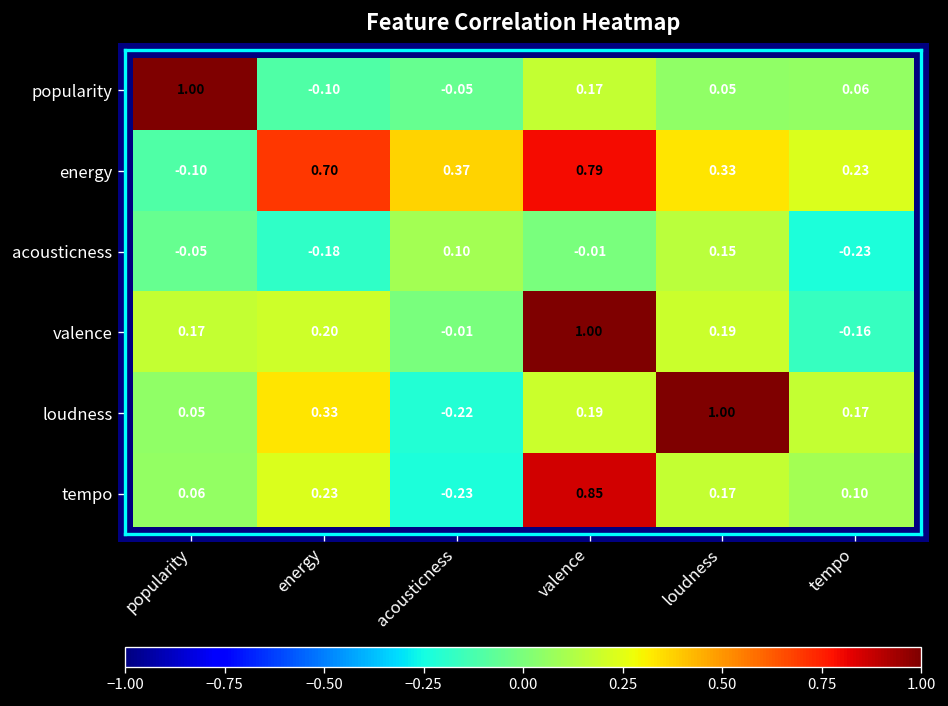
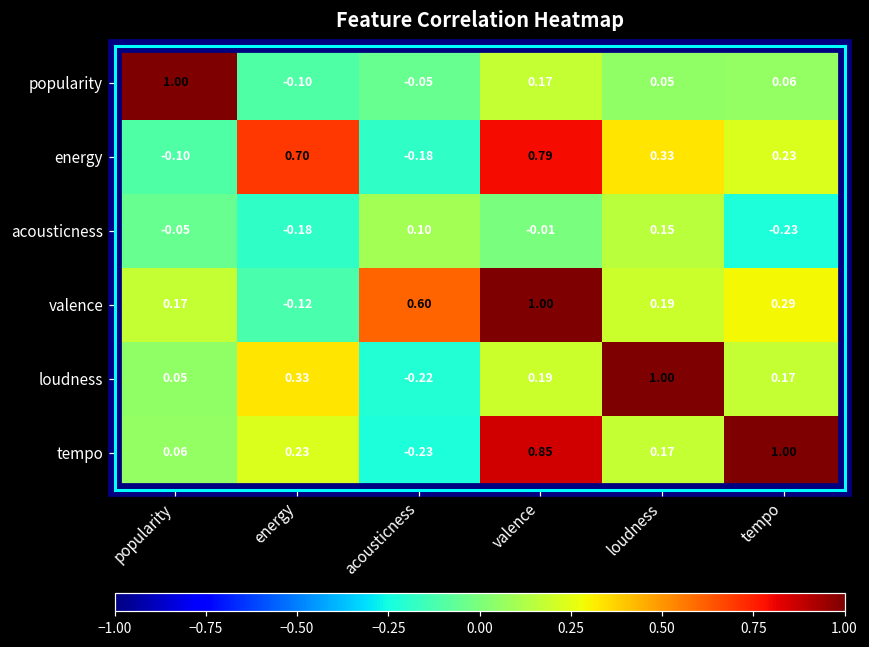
energy, acousticness: 0.37 -> -0.18
valence, energy: 0.20 -> -0.12
valence, acousticness: -0.01 -> 0.60
valence, tempo: -0.16 -> 0.29
tempo, tempo: 0.10 -> 1.00
